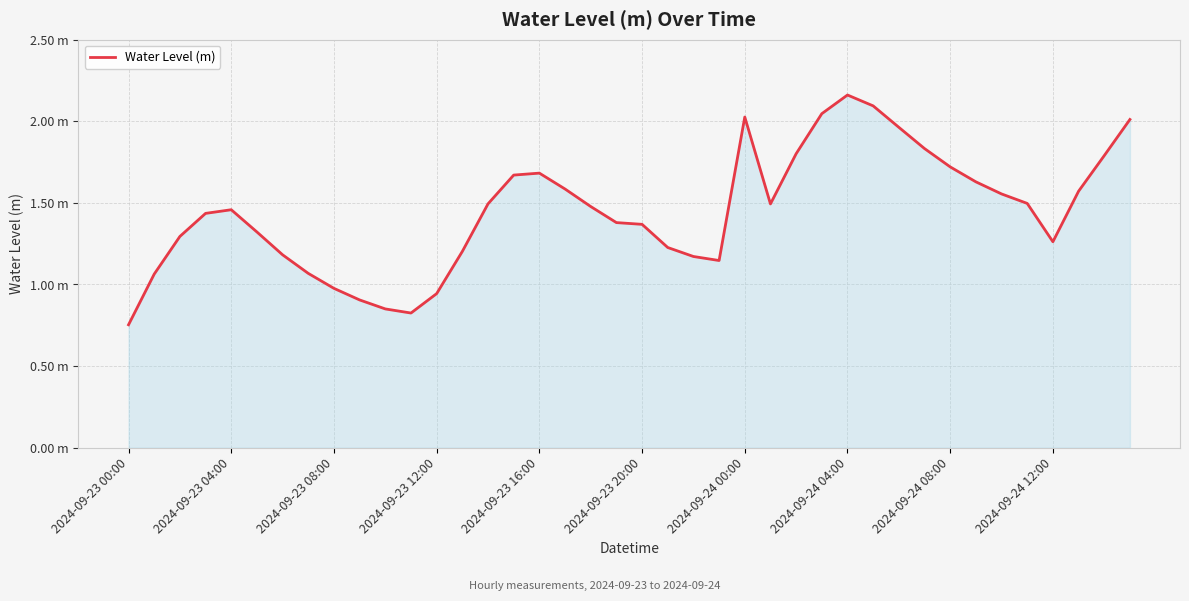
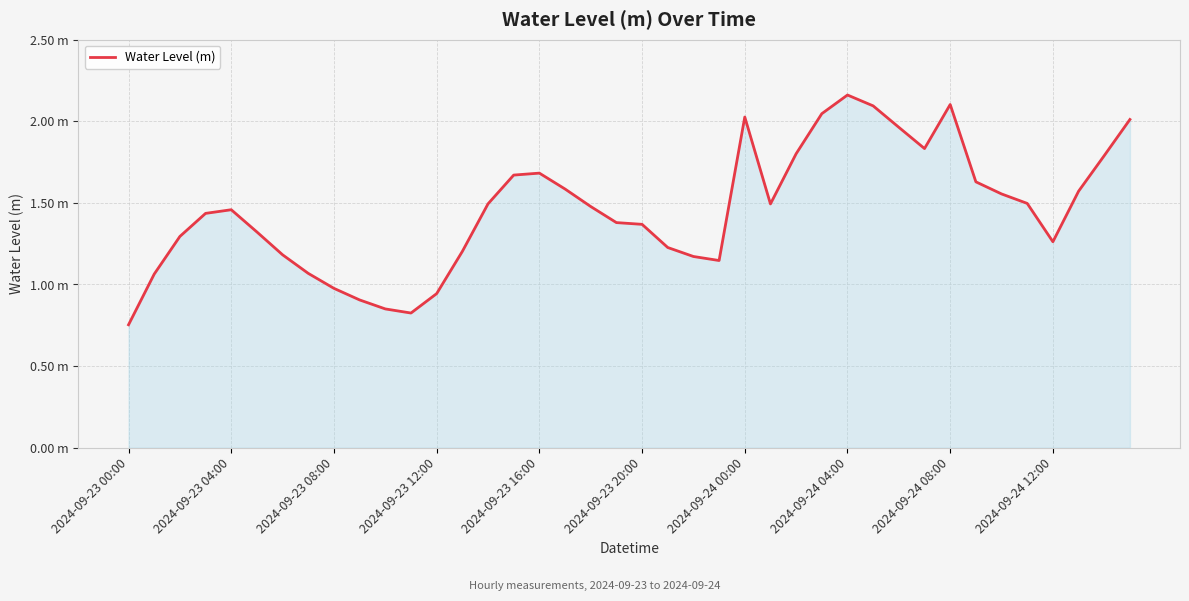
2024-09-24 08:00: 1.72 m -> 2.10 m
